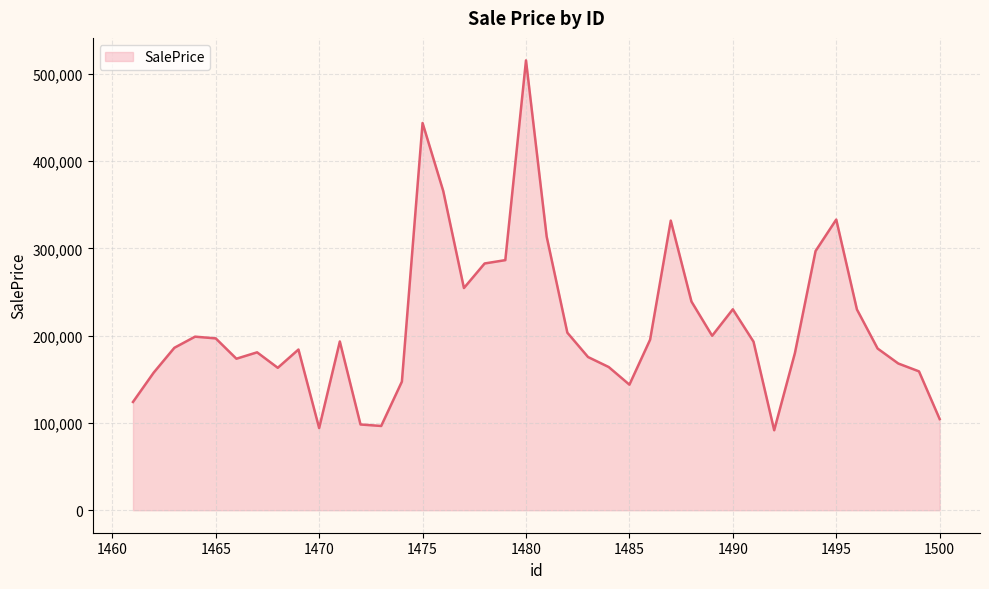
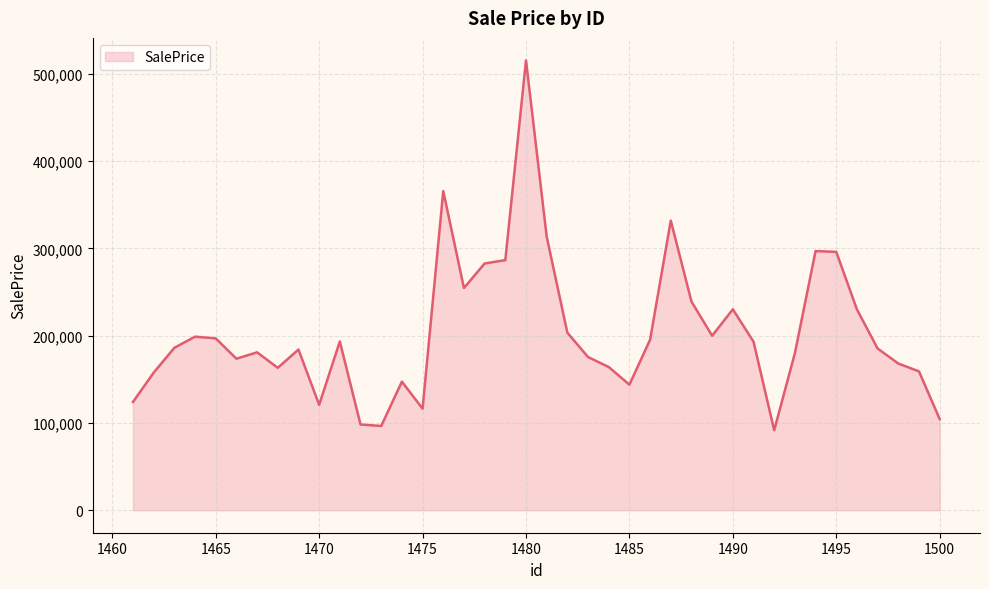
1470: 90,000 -> 120,000
1475: 440,000 -> 120,000
1495: 330,000 -> 300,000
